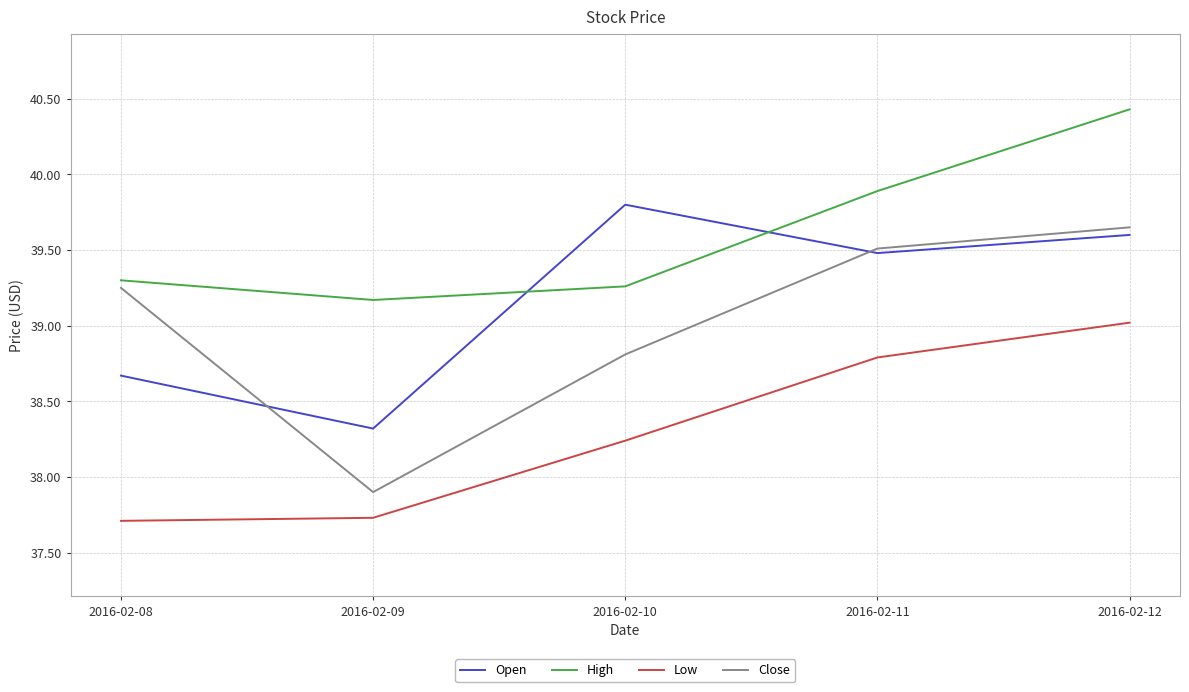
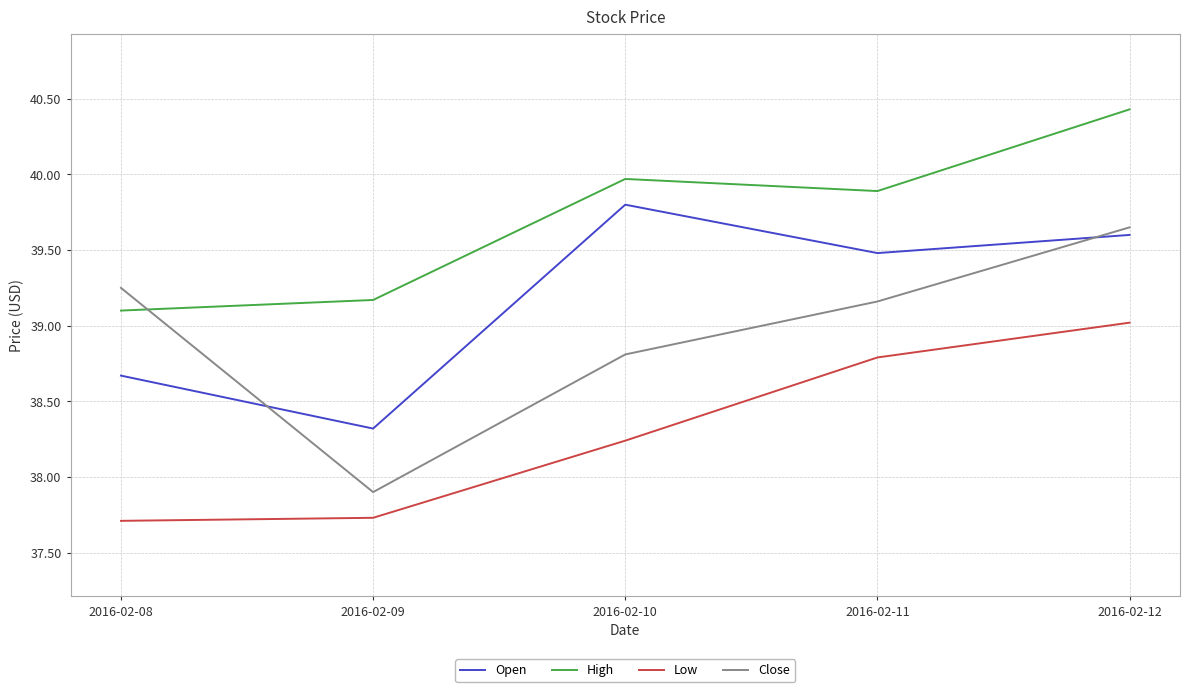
High, 2016-02-08: 39.3 -> 39.1
High, 2016-02-10: 39.26 -> 39.97
Close, 2016-02-11: 39.51 -> 39.16
